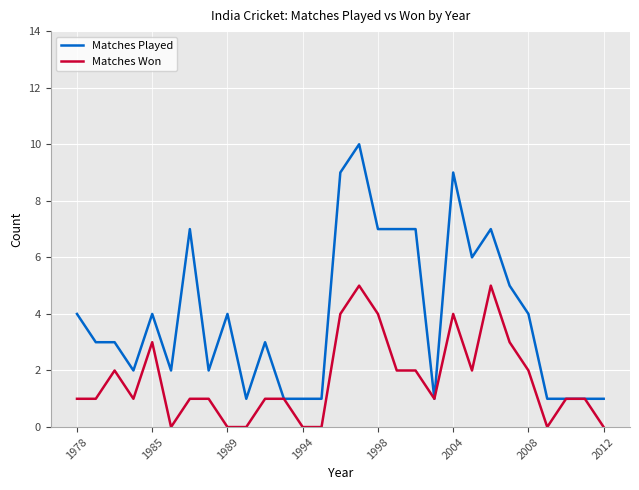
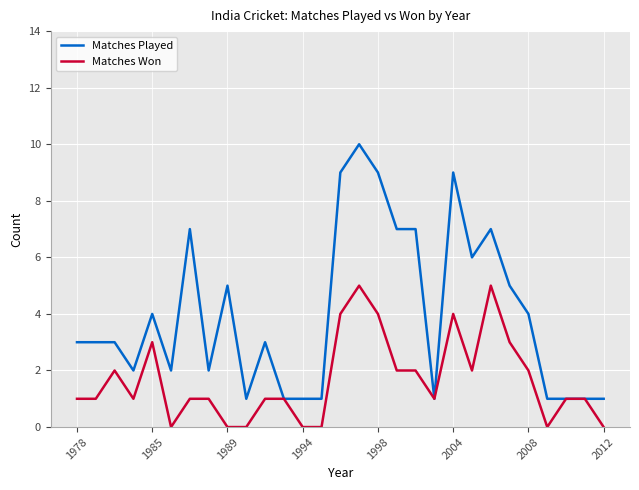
Matches Played, 1978: 4 -> 3
Matches Played, 1989: 4 -> 5
Matches Played, 1998: 7 -> 9
